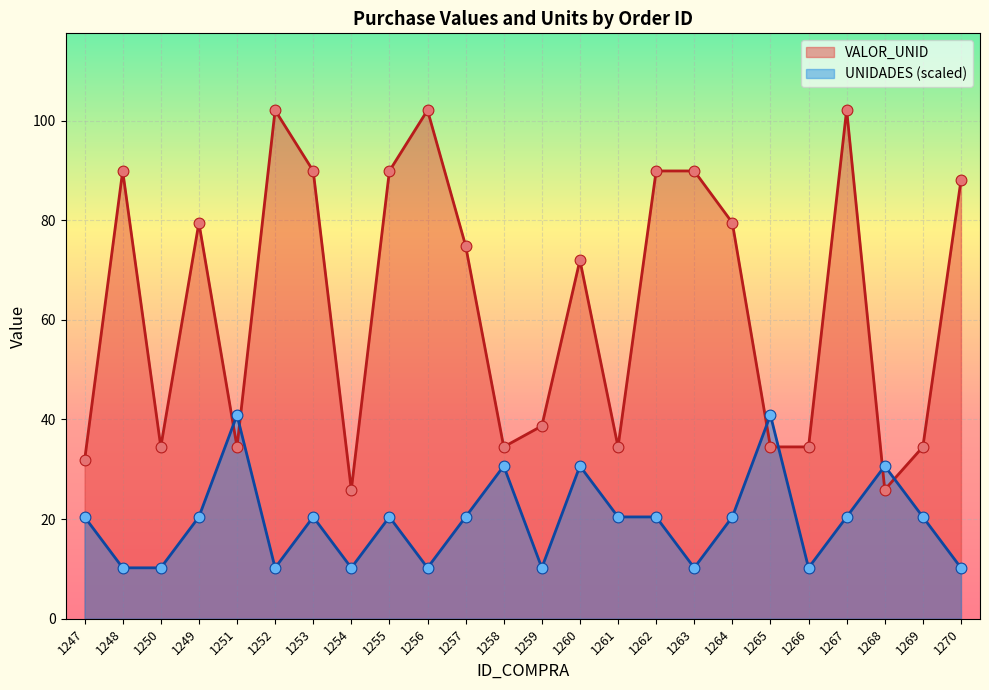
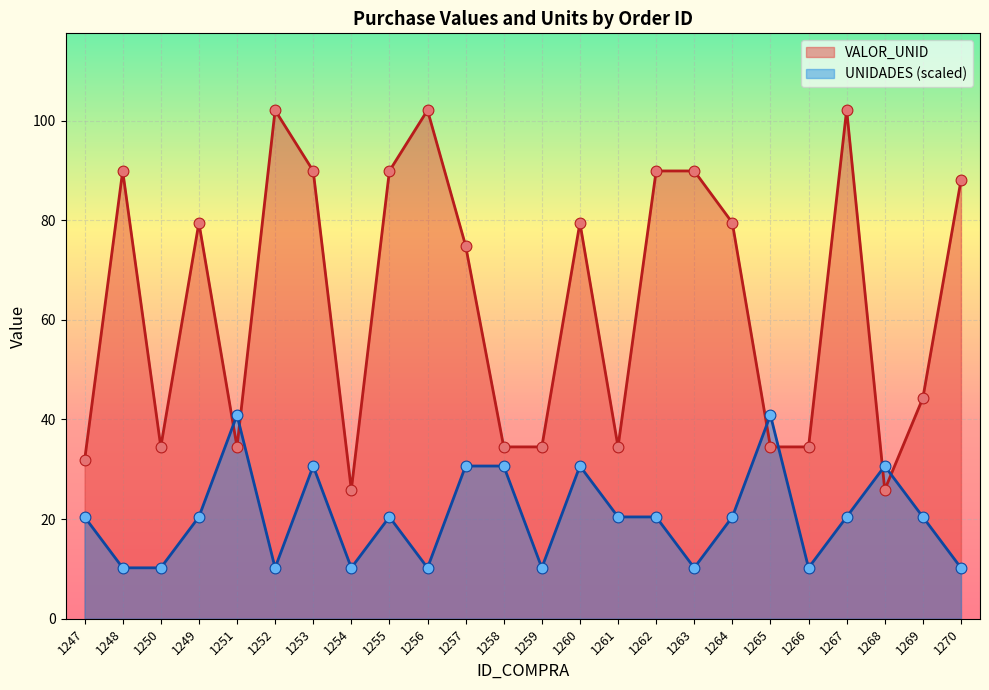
UNIDADES (scaled), 1253: 20 -> 31
UNIDADES (scaled), 1257: 20 -> 31
VALOR_UNID, 1259: 39 -> 35
VALOR_UNID, 1260: 72 -> 80
VALOR_UNID, 1269: 35 -> 44
